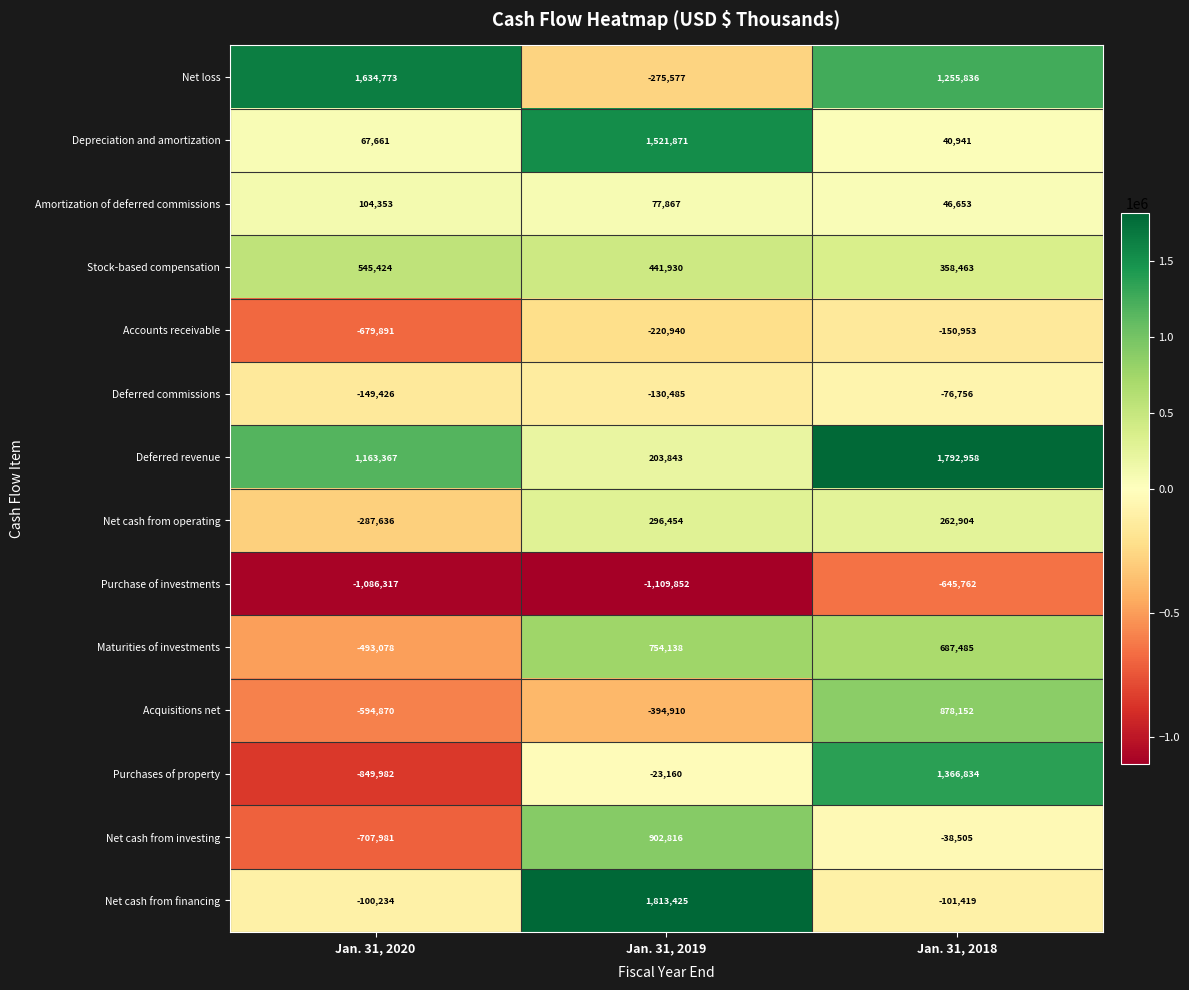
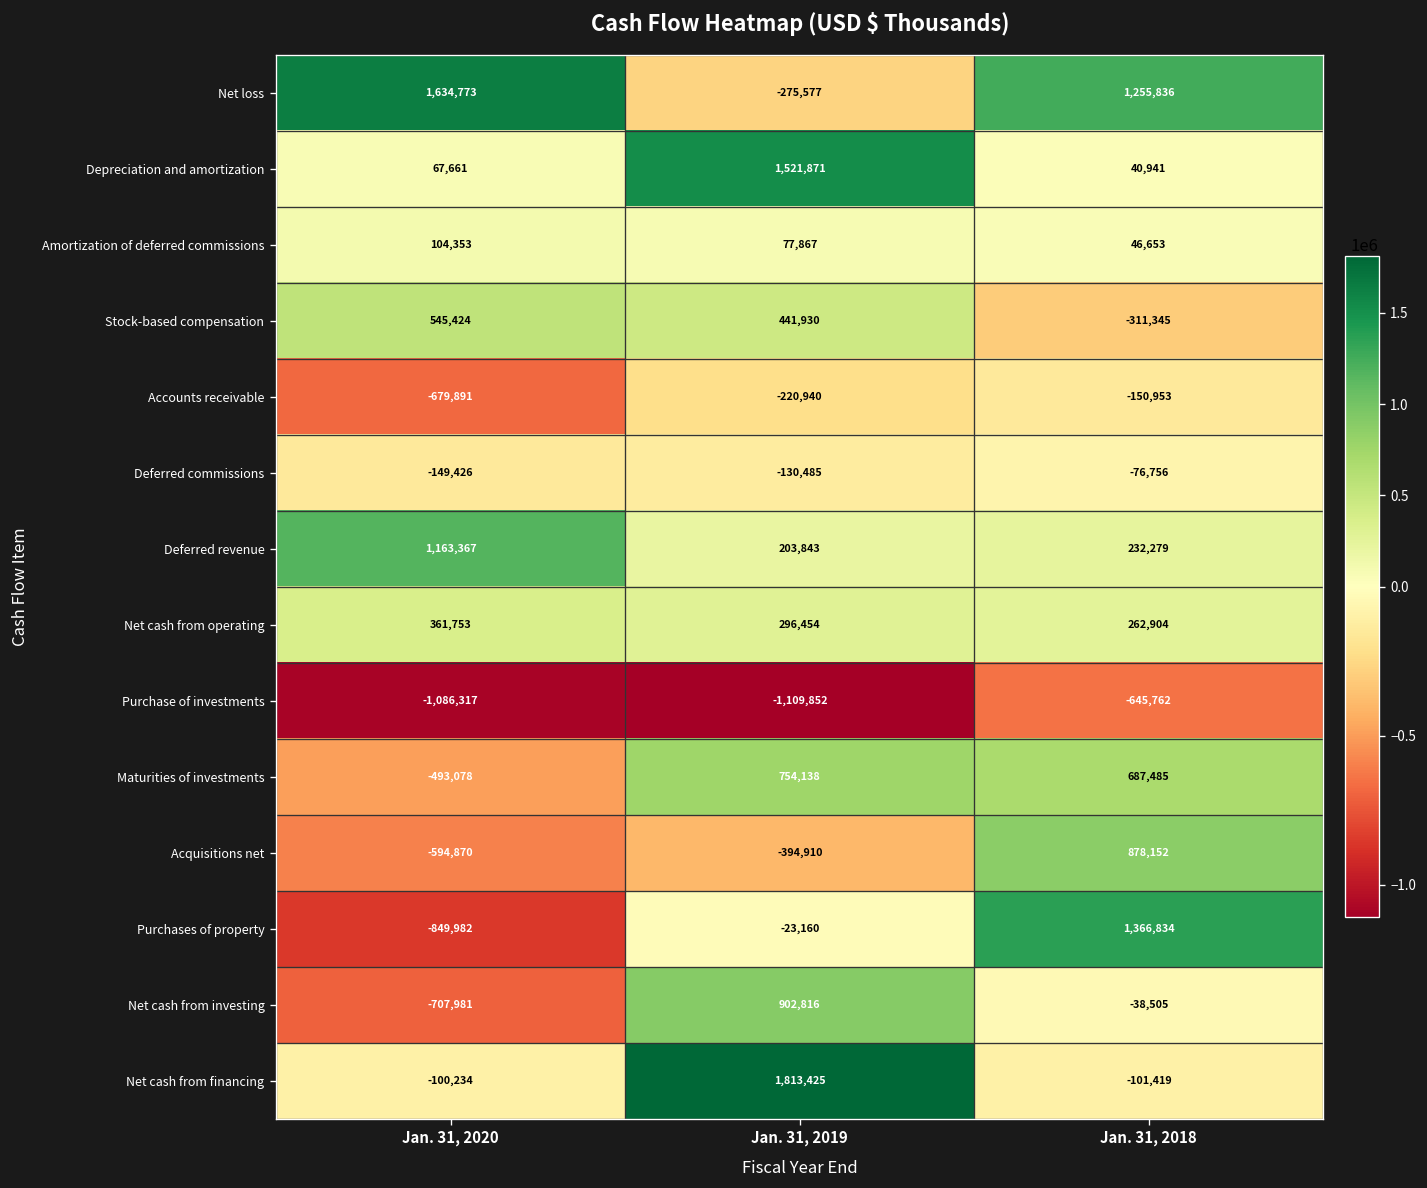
Stock-based compensation, Jan. 31, 2018: 358,463 -> -311,345
Deferred revenue, Jan. 31, 2018: 1,792,958 -> 232,279
Net cash from operating, Jan. 31, 2020: -287,636 -> 361,753
